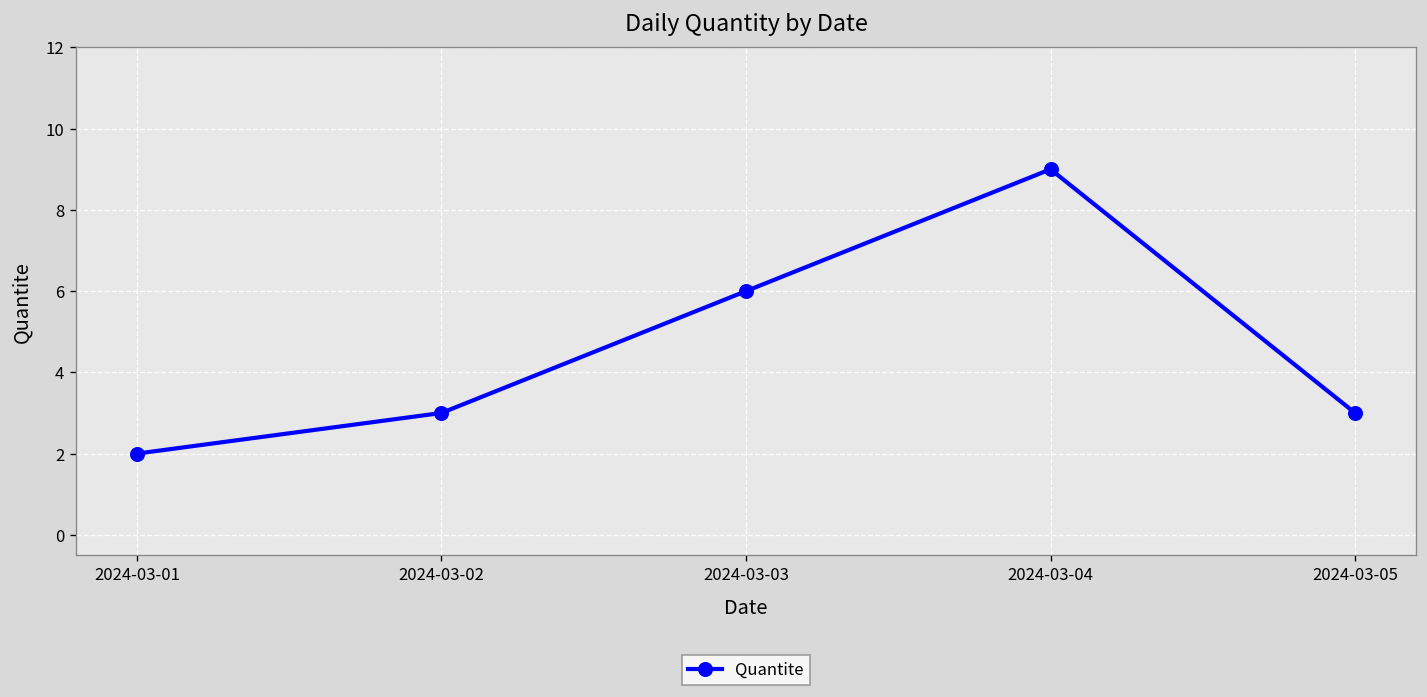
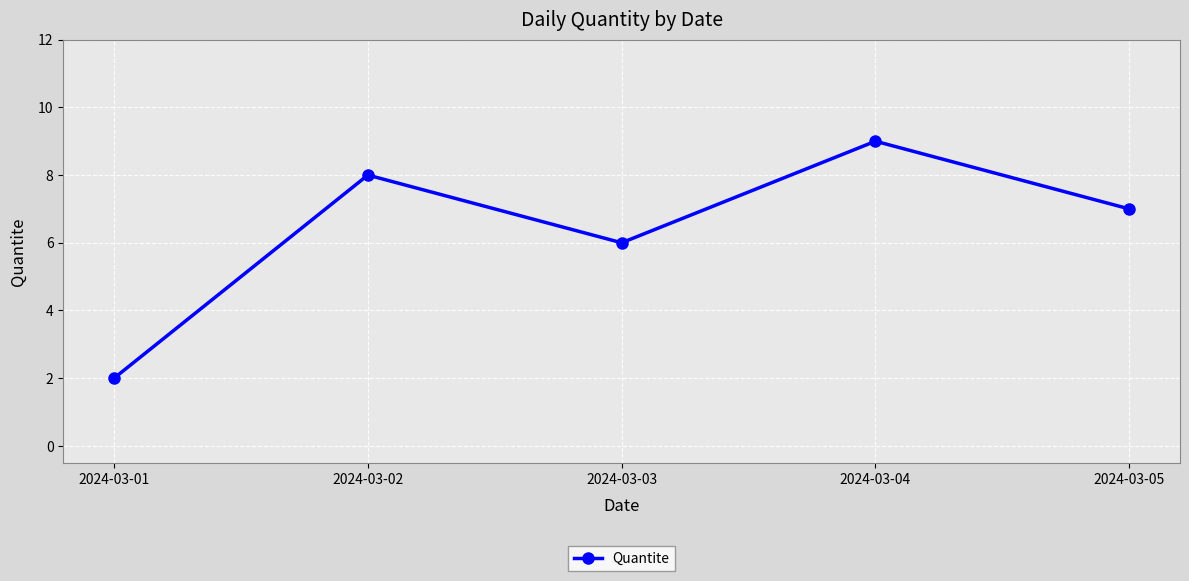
2024-03-02: 3 -> 8
2024-03-05: 3 -> 7
